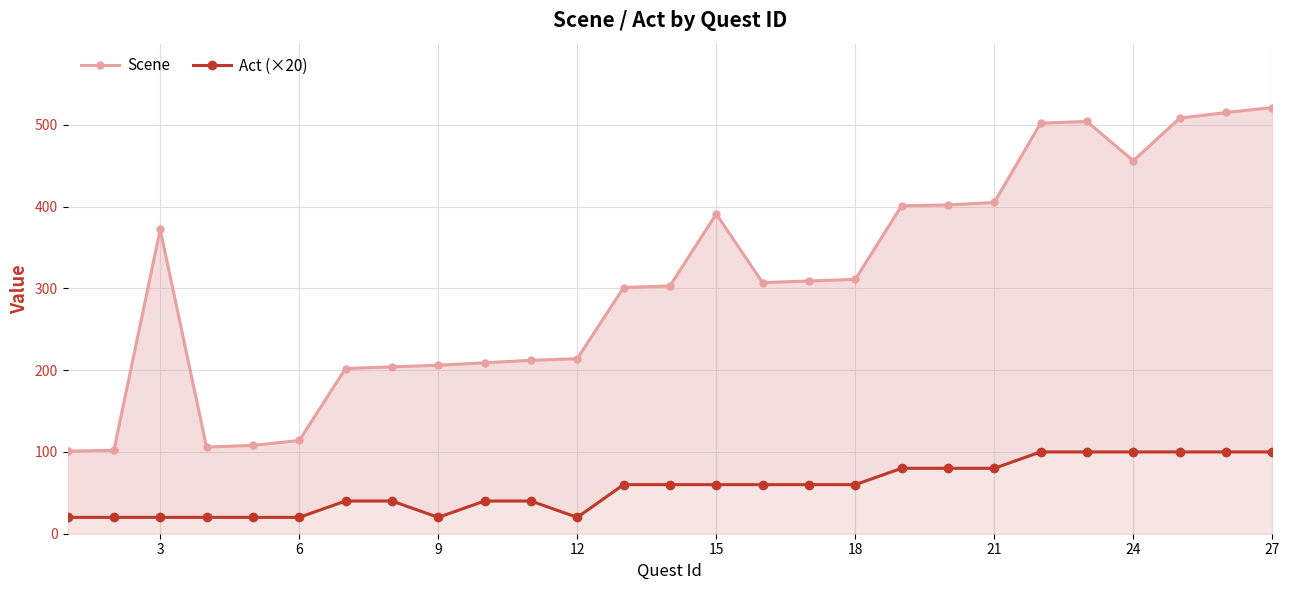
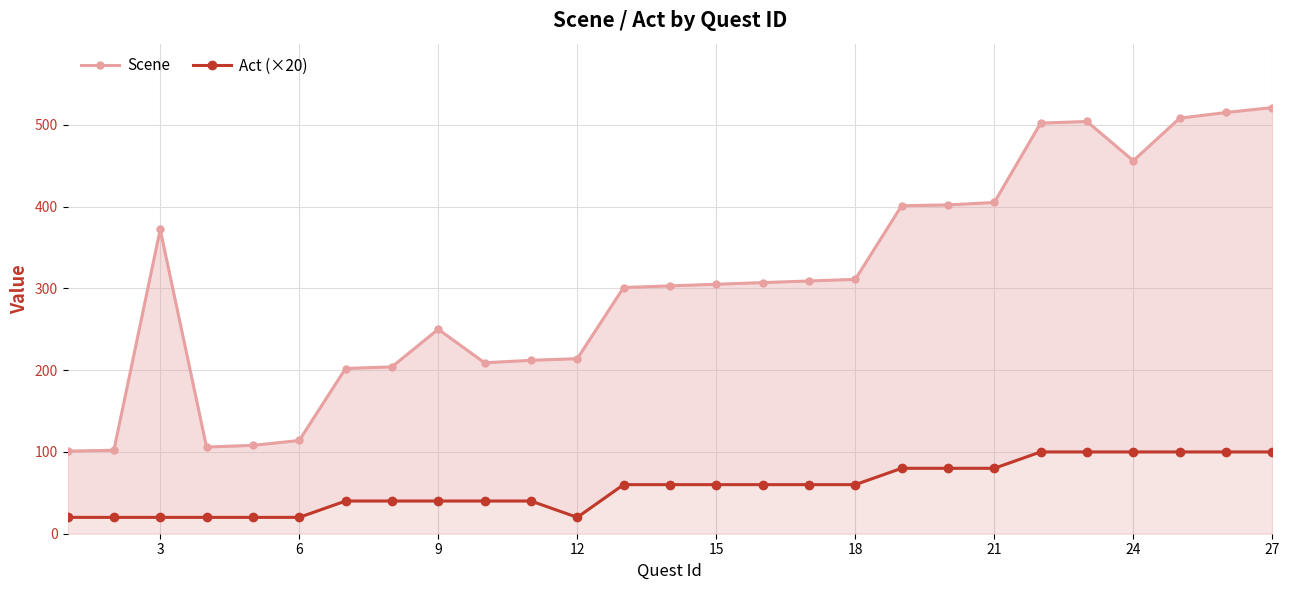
Scene, 9: 210 -> 250
Act (×20), 9: 20 -> 40
Scene, 15: 390 -> 310
